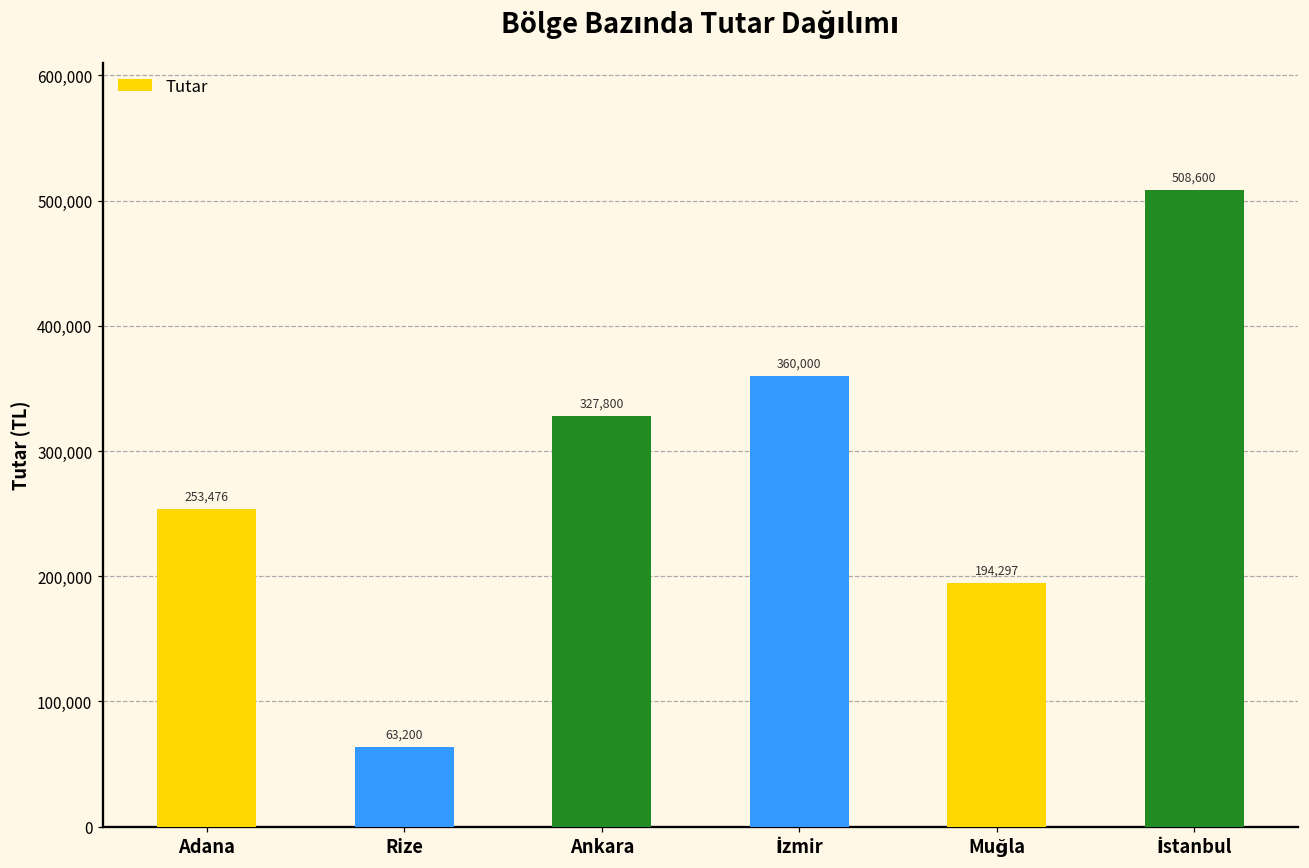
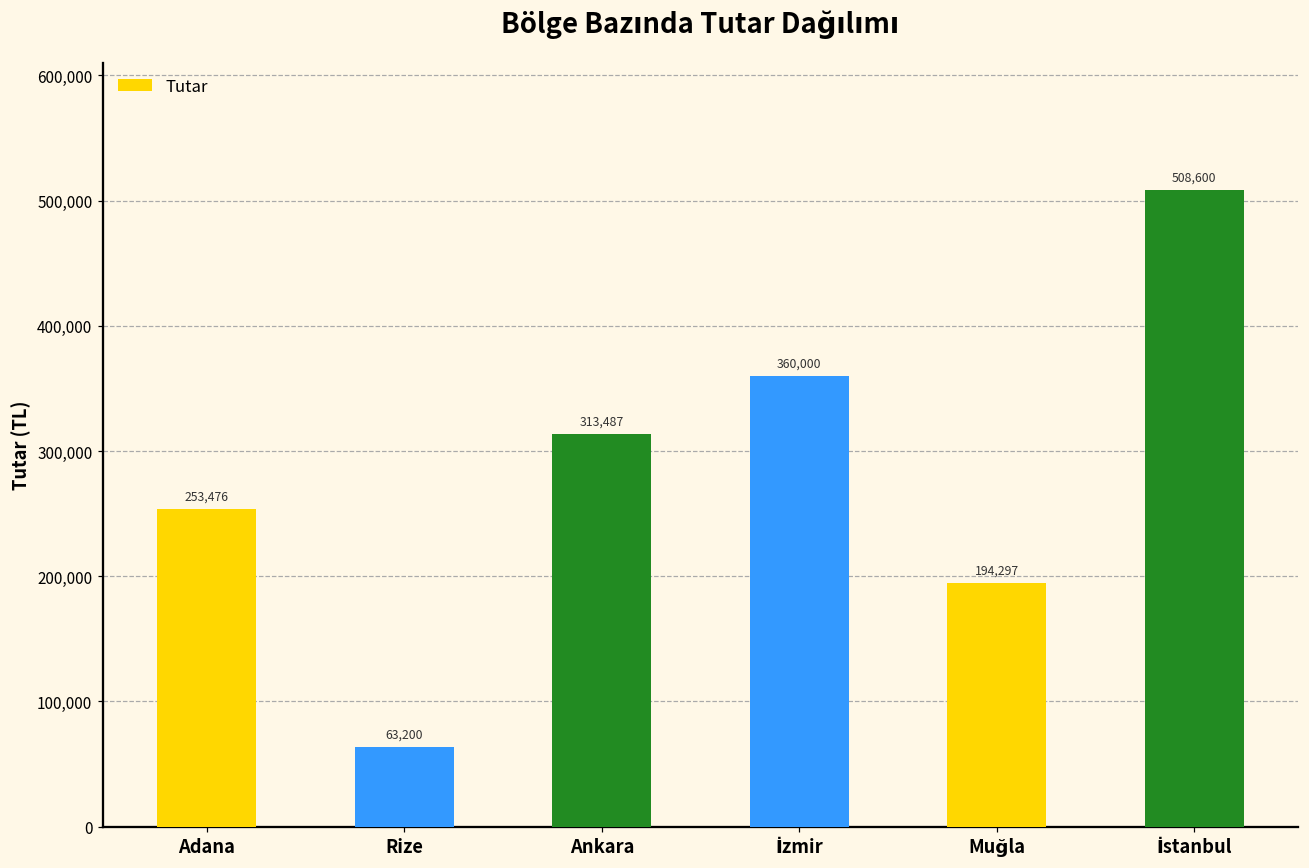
Ankara: 327,800 -> 313,487
